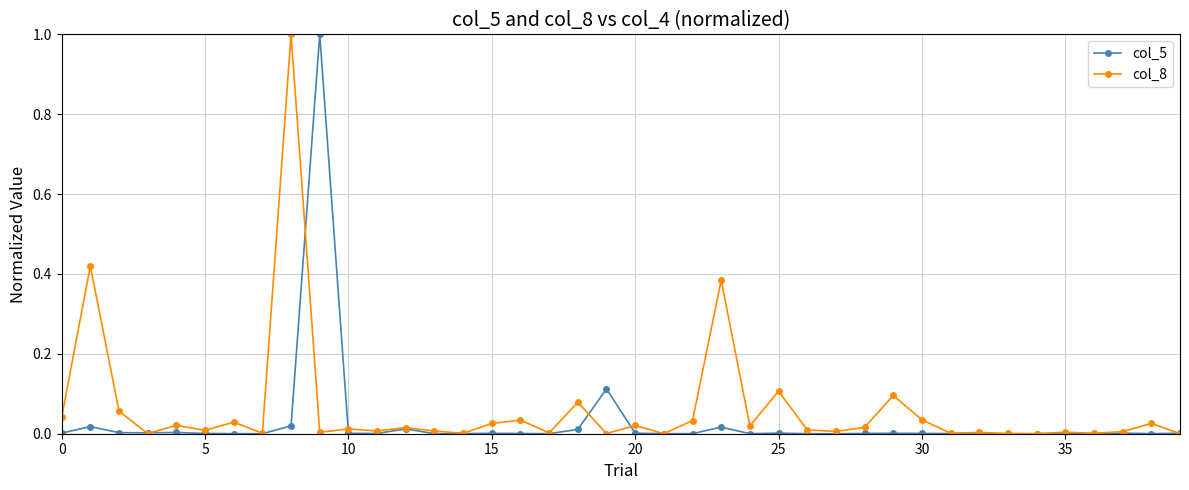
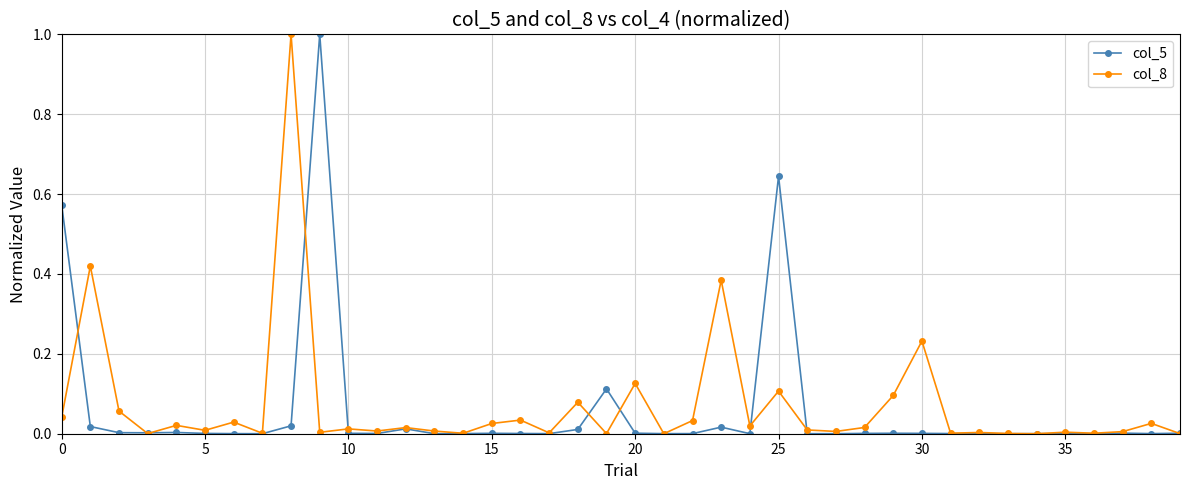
col_5, 0: 0.00 -> 0.57
col_8, 20: 0.02 -> 0.13
col_5, 25: 0.00 -> 0.64
col_8, 30: 0.03 -> 0.23
